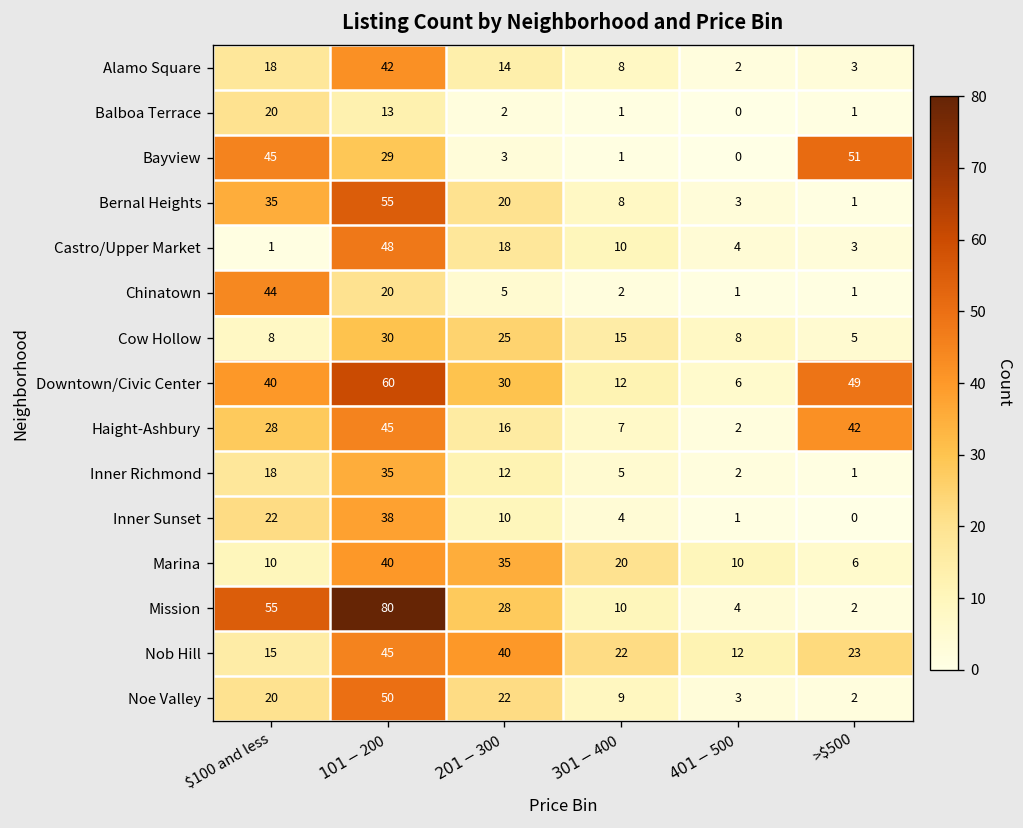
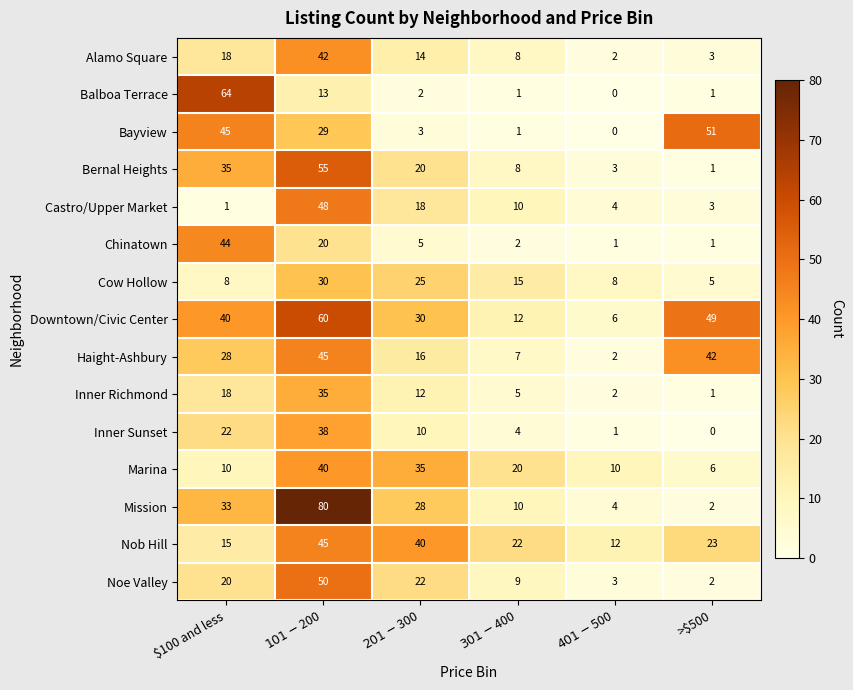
Balboa Terrace, $100 and less: 20 -> 64
Mission, $100 and less: 55 -> 33
